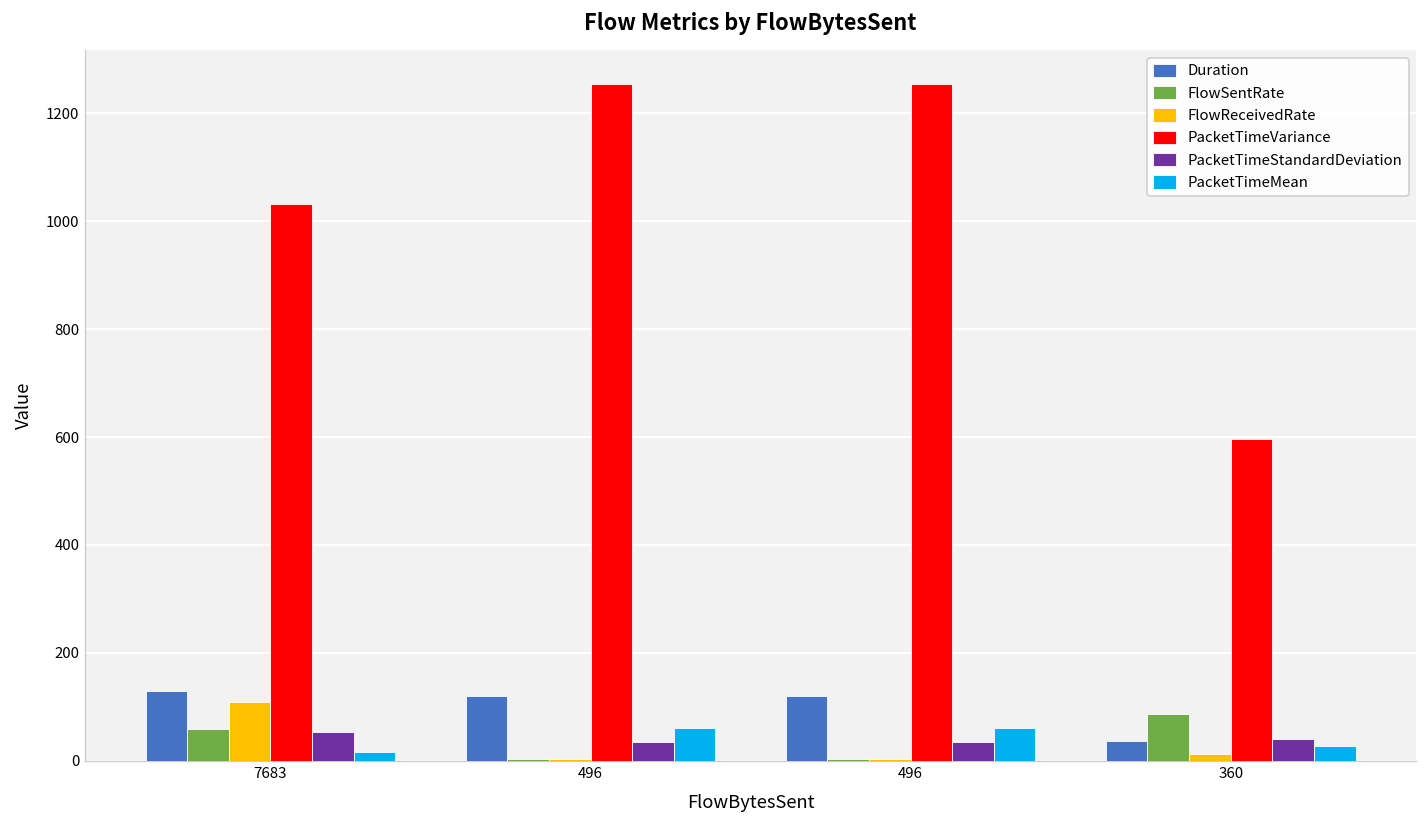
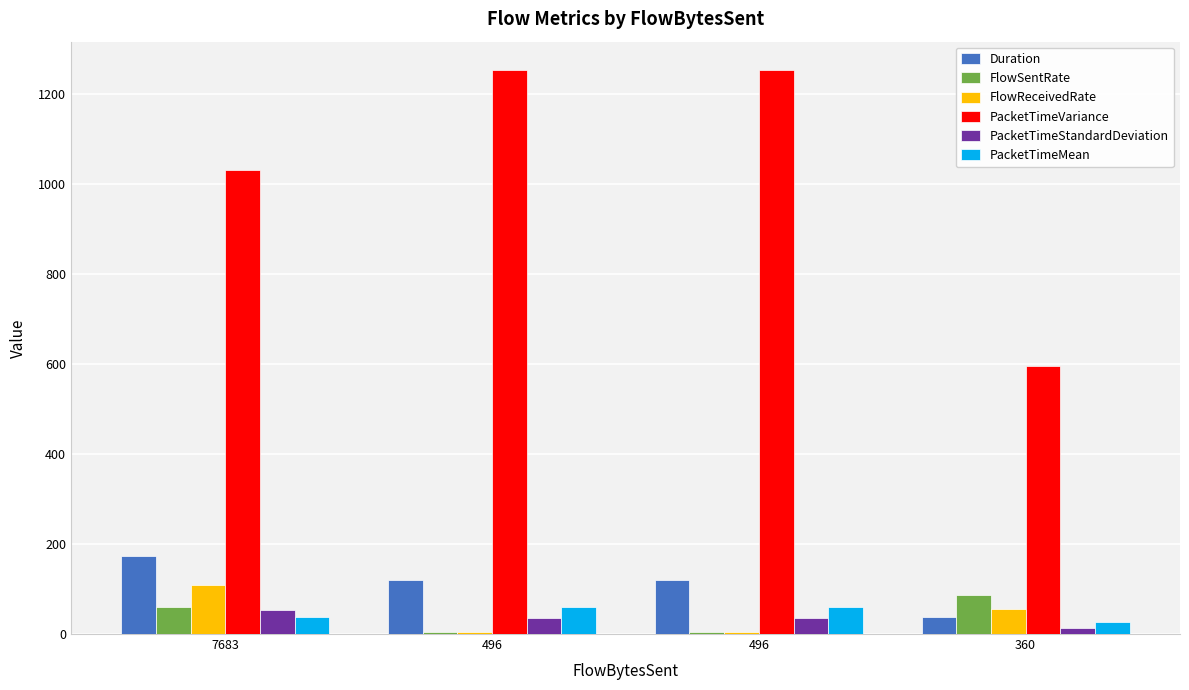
Duration, 7683: 130 -> 170
PacketTimeMean, 7683: 20 -> 40
FlowReceivedRate, 360: 10 -> 50
PacketTimeStandardDeviation, 360: 40 -> 10
